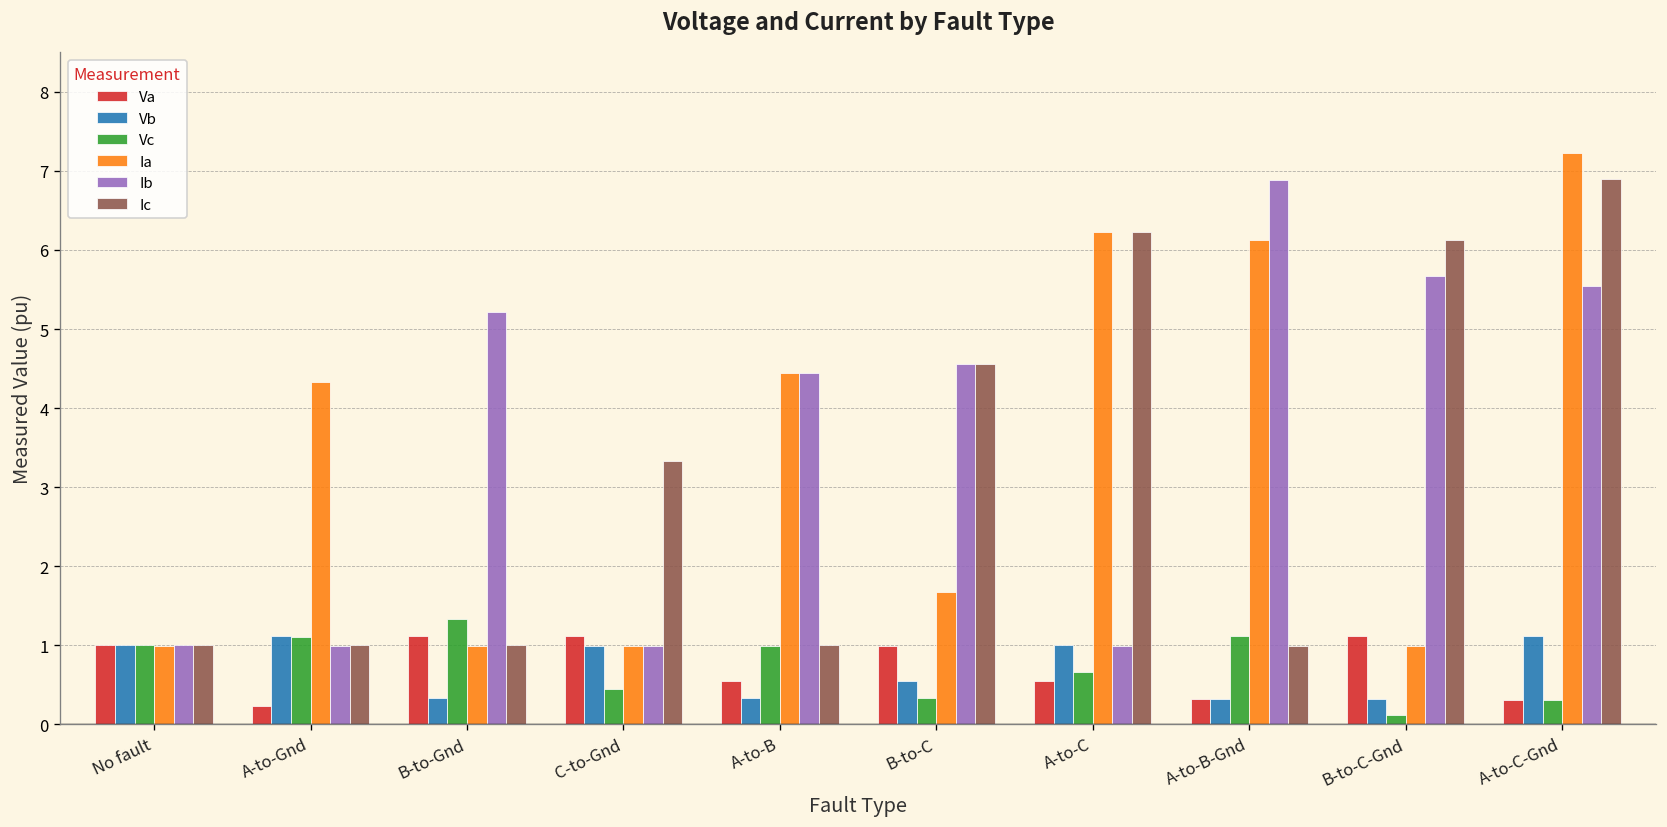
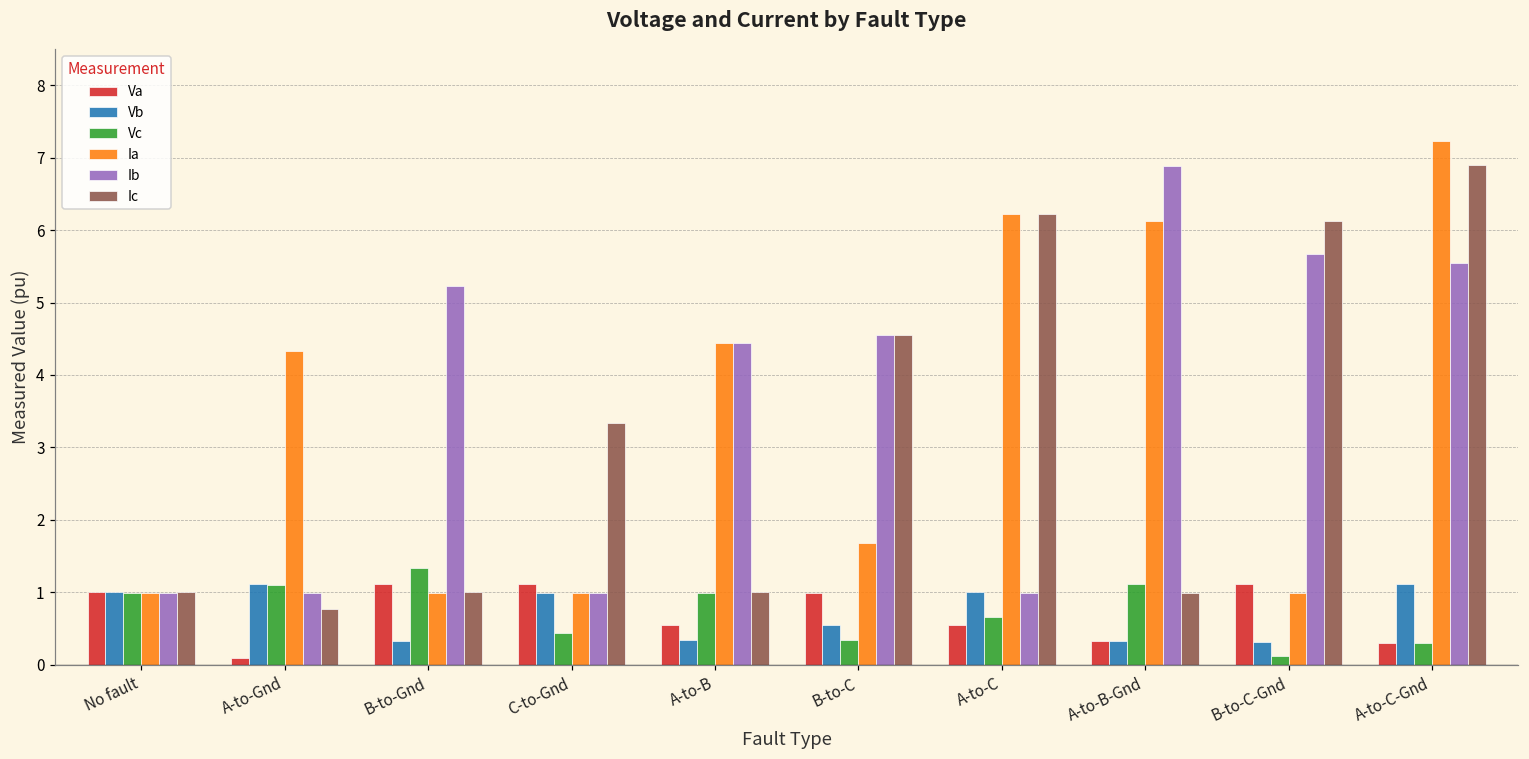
Va, A-to-Gnd: 0.2 -> 0.1
Ic, A-to-Gnd: 1.0 -> 0.8
